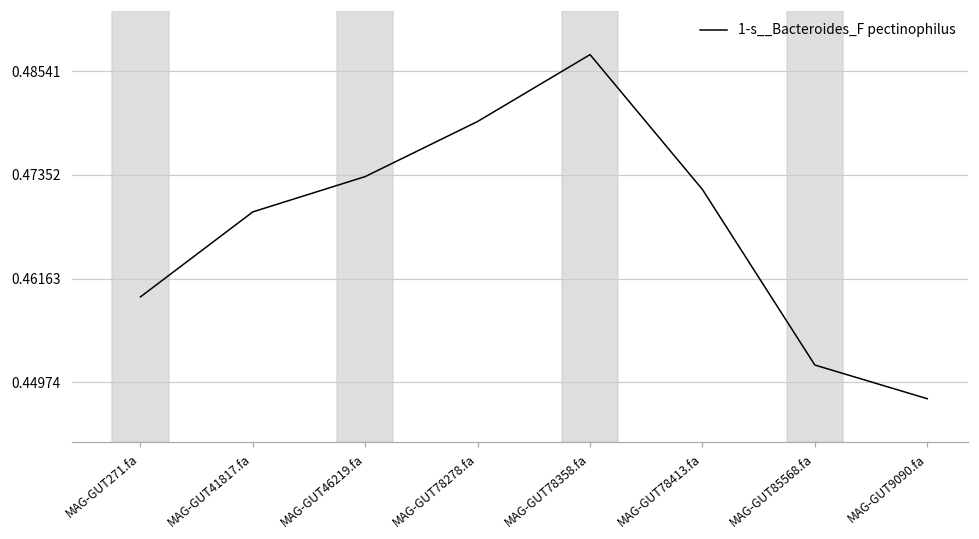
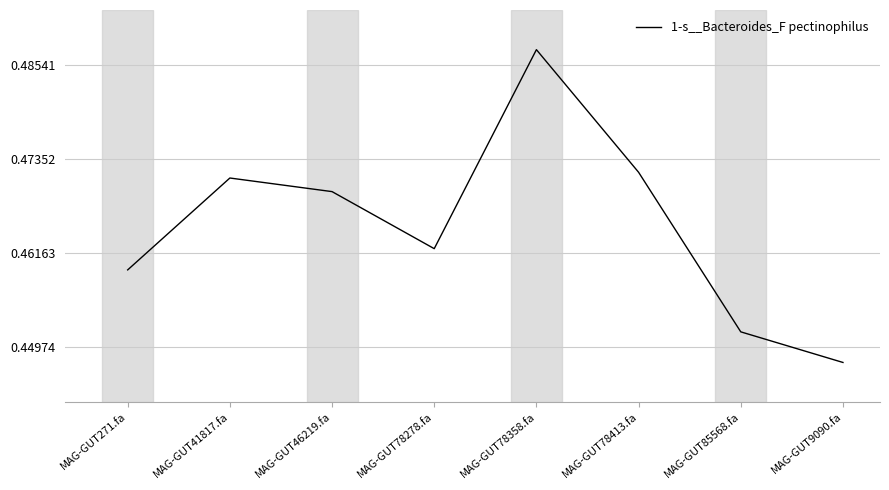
MAG-GUT41817.fa: 0.469 -> 0.471
MAG-GUT46219.fa: 0.473 -> 0.469
MAG-GUT78278.fa: 0.480 -> 0.462
